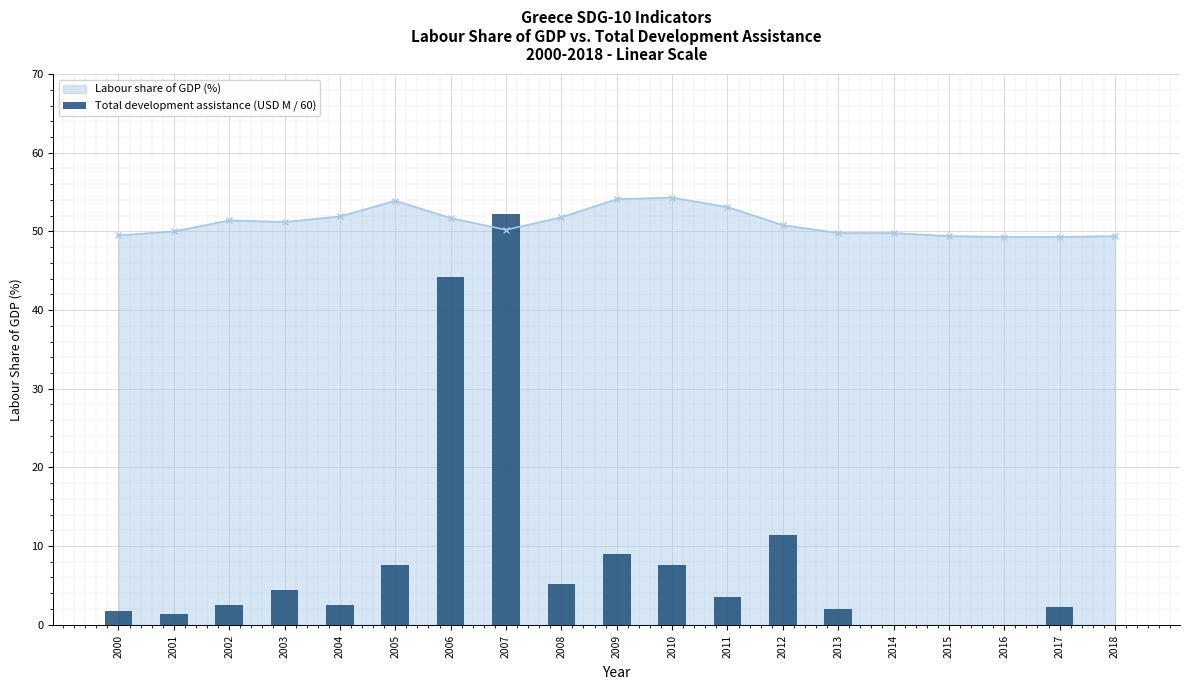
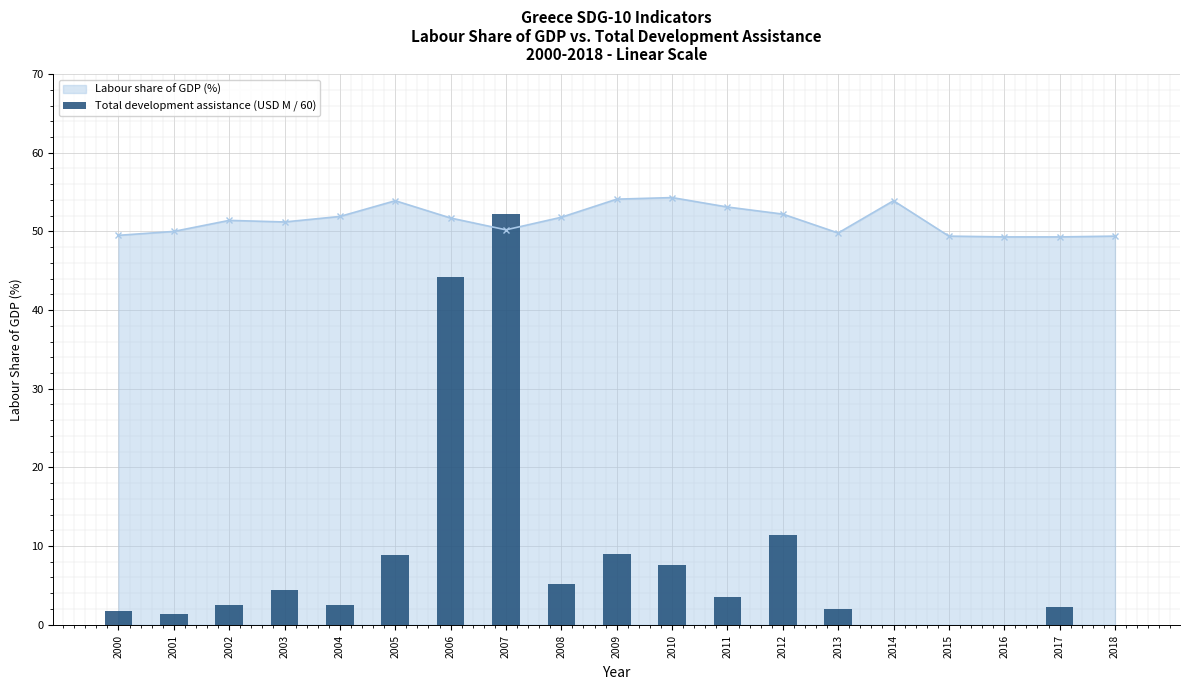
Total development assistance (USD M / 60), 2005: 8 -> 9
Labour share of GDP (%), 2012: 51 -> 52
Labour share of GDP (%), 2014: 50 -> 54
